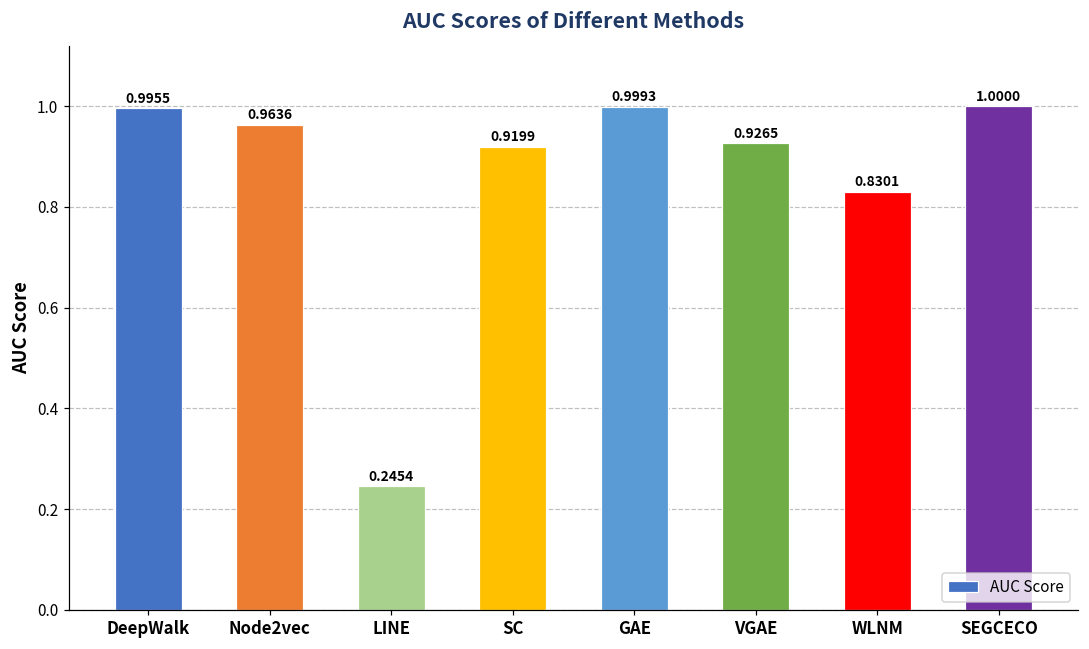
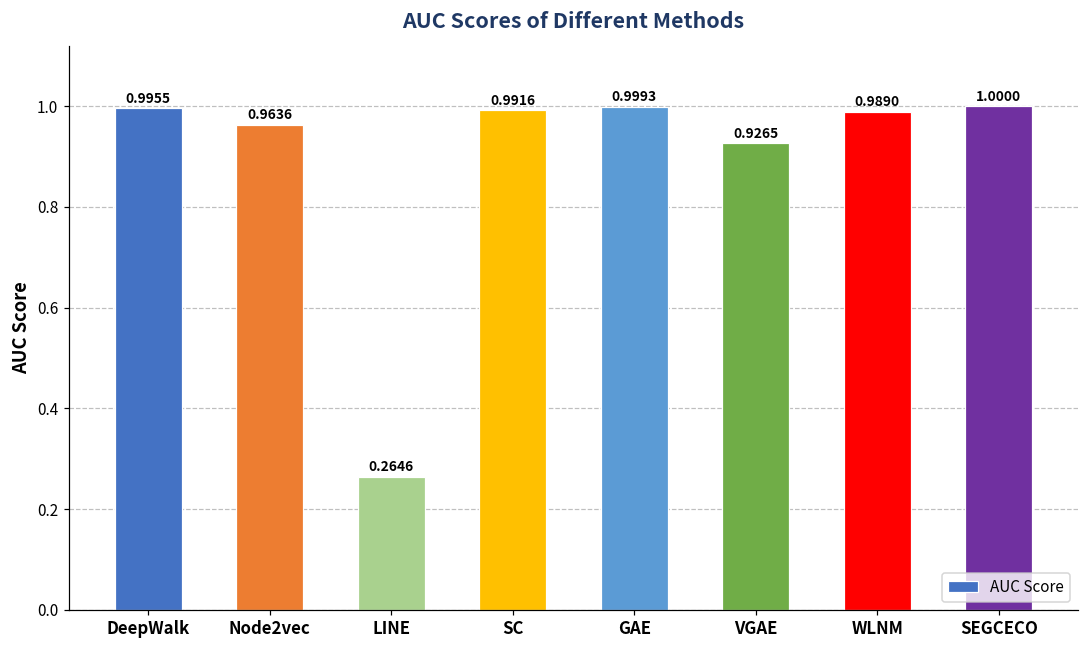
LINE: 0.2454 -> 0.2646
SC: 0.9199 -> 0.9916
WLNM: 0.8301 -> 0.9890
